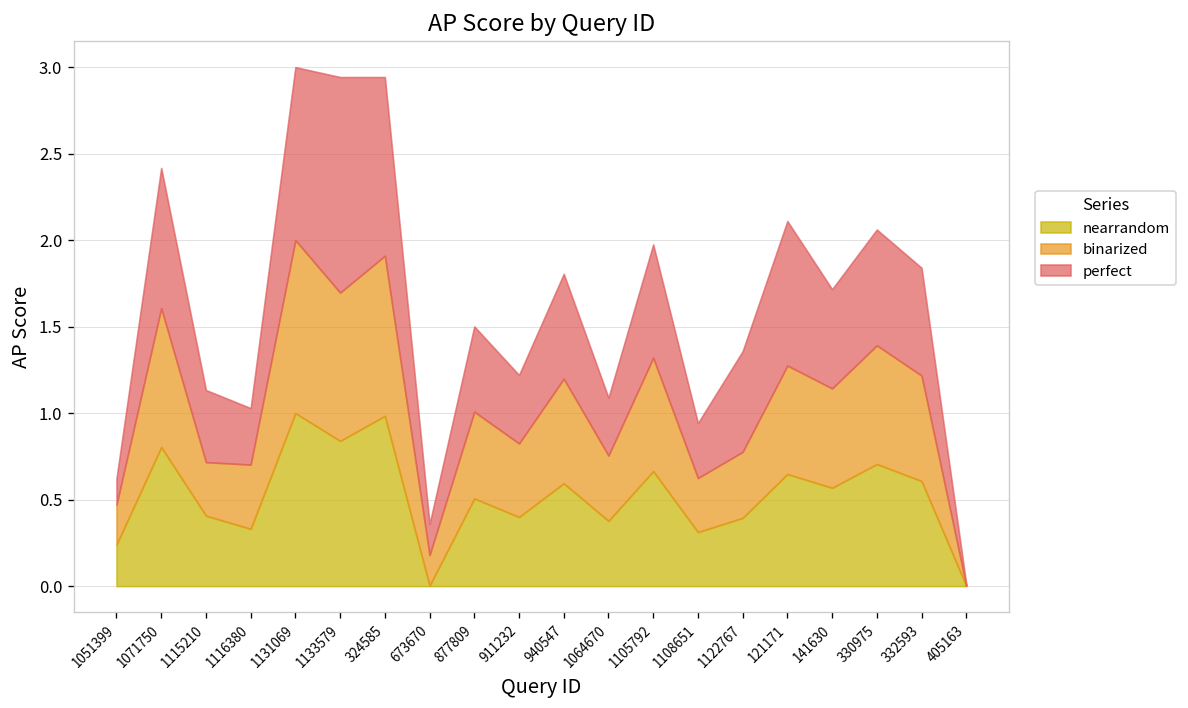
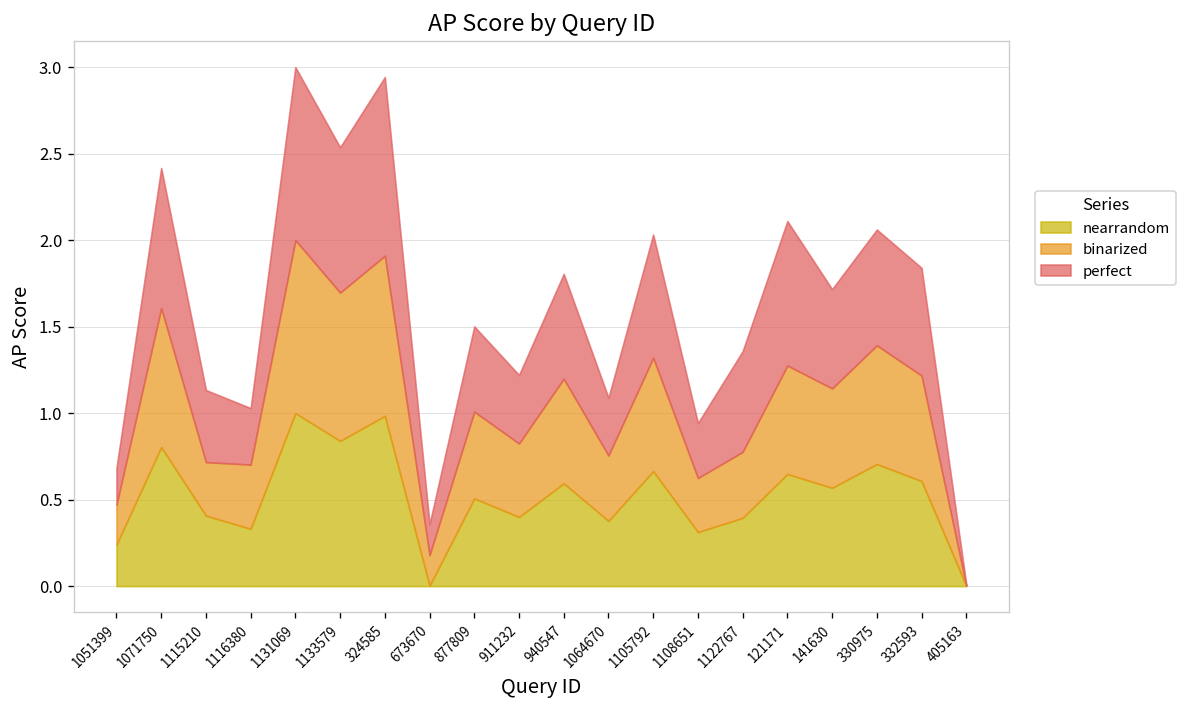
perfect, 1051399: 0.15 -> 0.21
perfect, 1133579: 1.25 -> 0.84
perfect, 1105792: 0.66 -> 0.71
